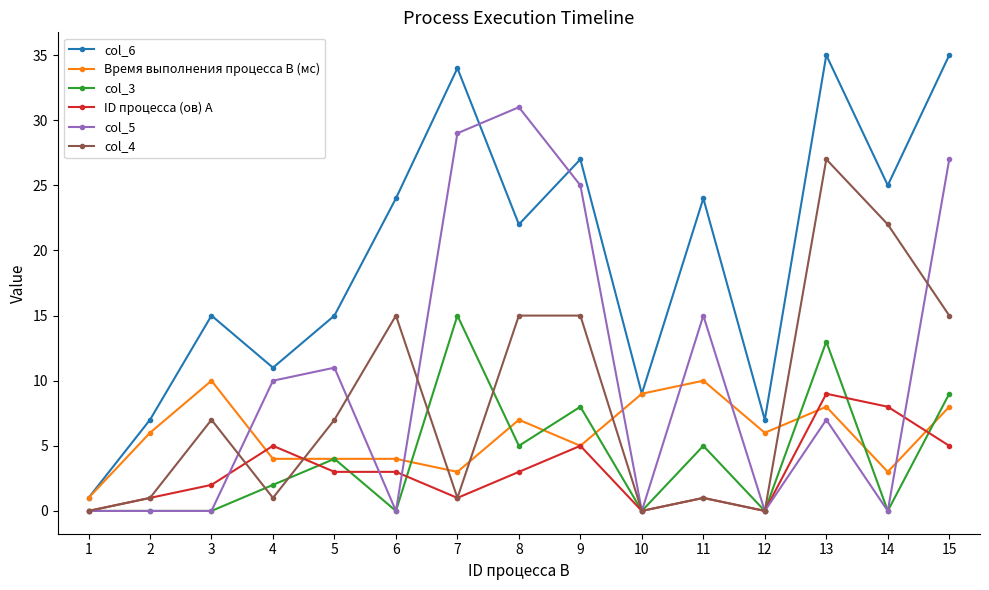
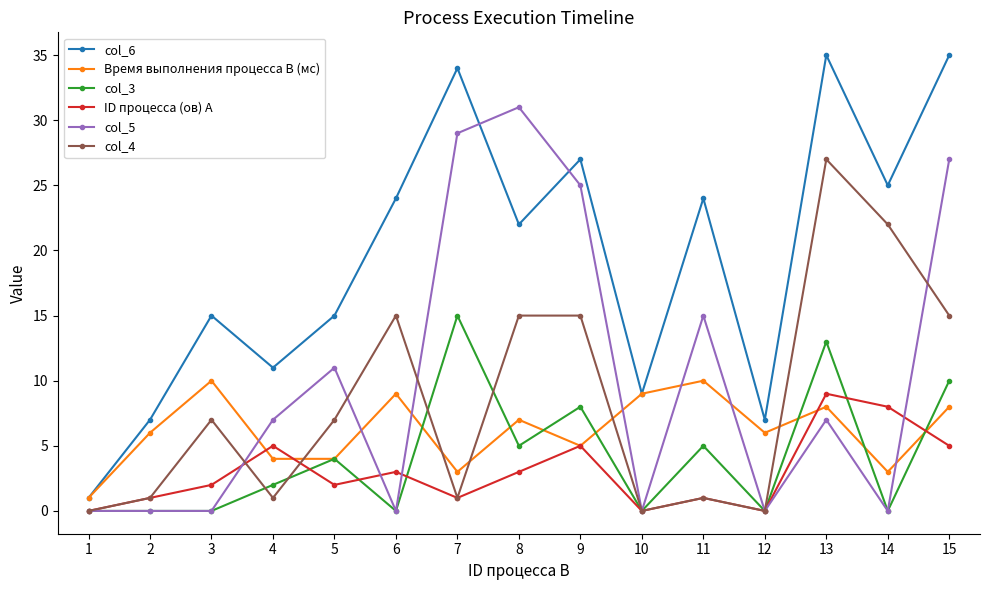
col_5, 4: 10 -> 7
ID процесса (ов) A, 5: 3 -> 2
Время выполнения процесса B (мс), 6: 4 -> 9
col_3, 15: 9 -> 10
